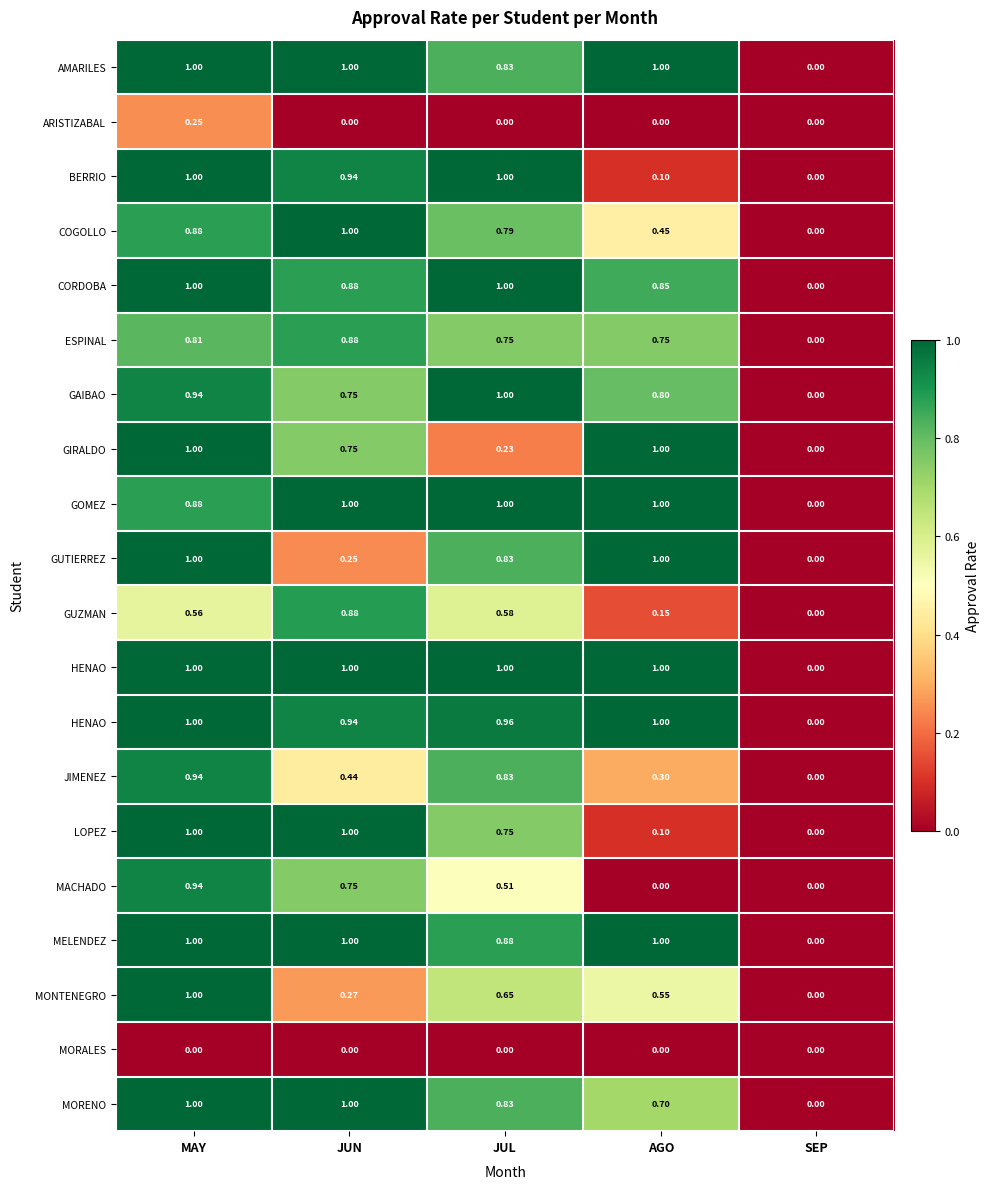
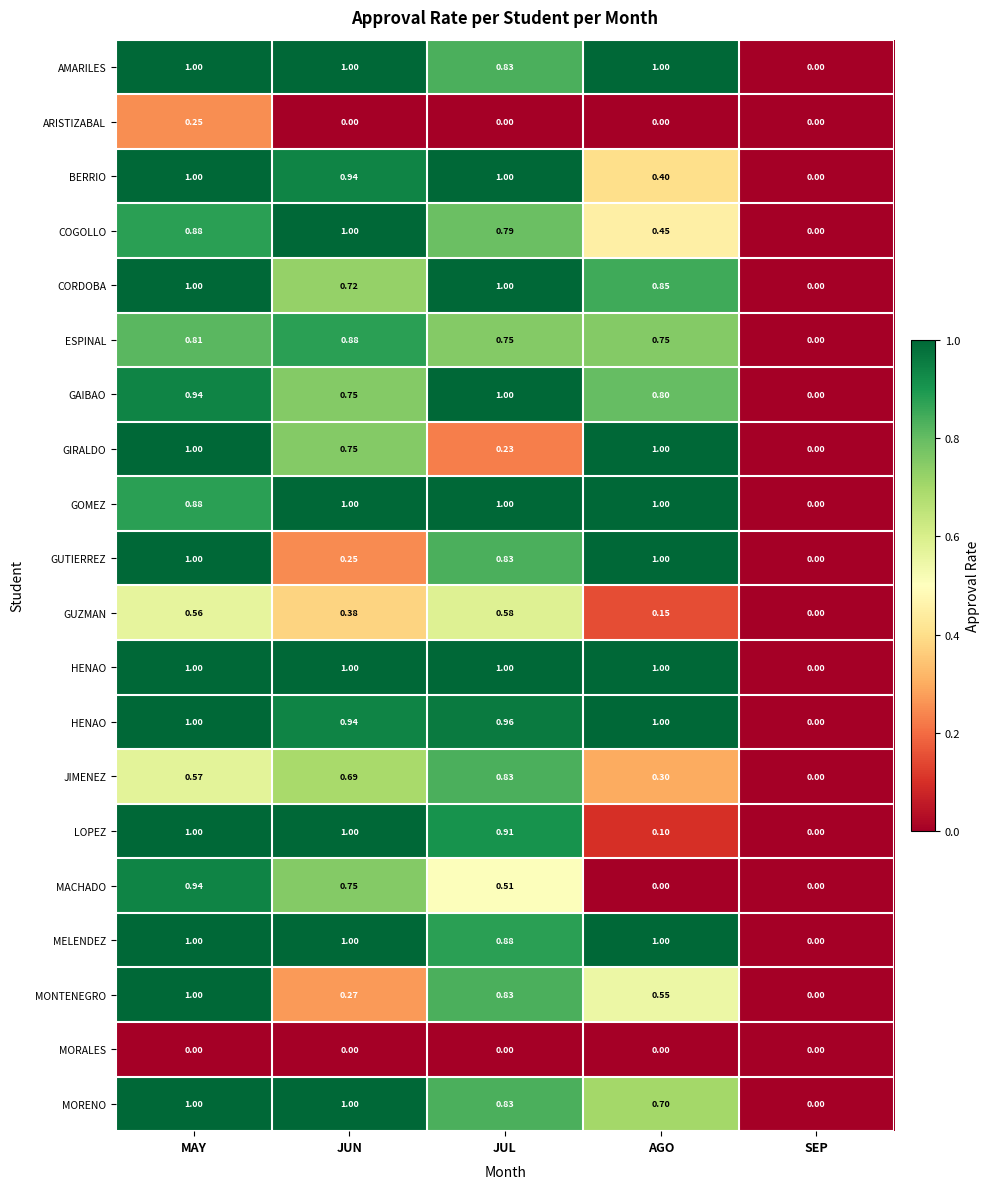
BERRIO, AGO: 0.10 -> 0.40
CORDOBA, JUN: 0.88 -> 0.72
GUZMAN, JUN: 0.88 -> 0.38
JIMENEZ, MAY: 0.94 -> 0.57
JIMENEZ, JUN: 0.44 -> 0.69
LOPEZ, JUL: 0.75 -> 0.91
MONTENEGRO, JUL: 0.65 -> 0.83
